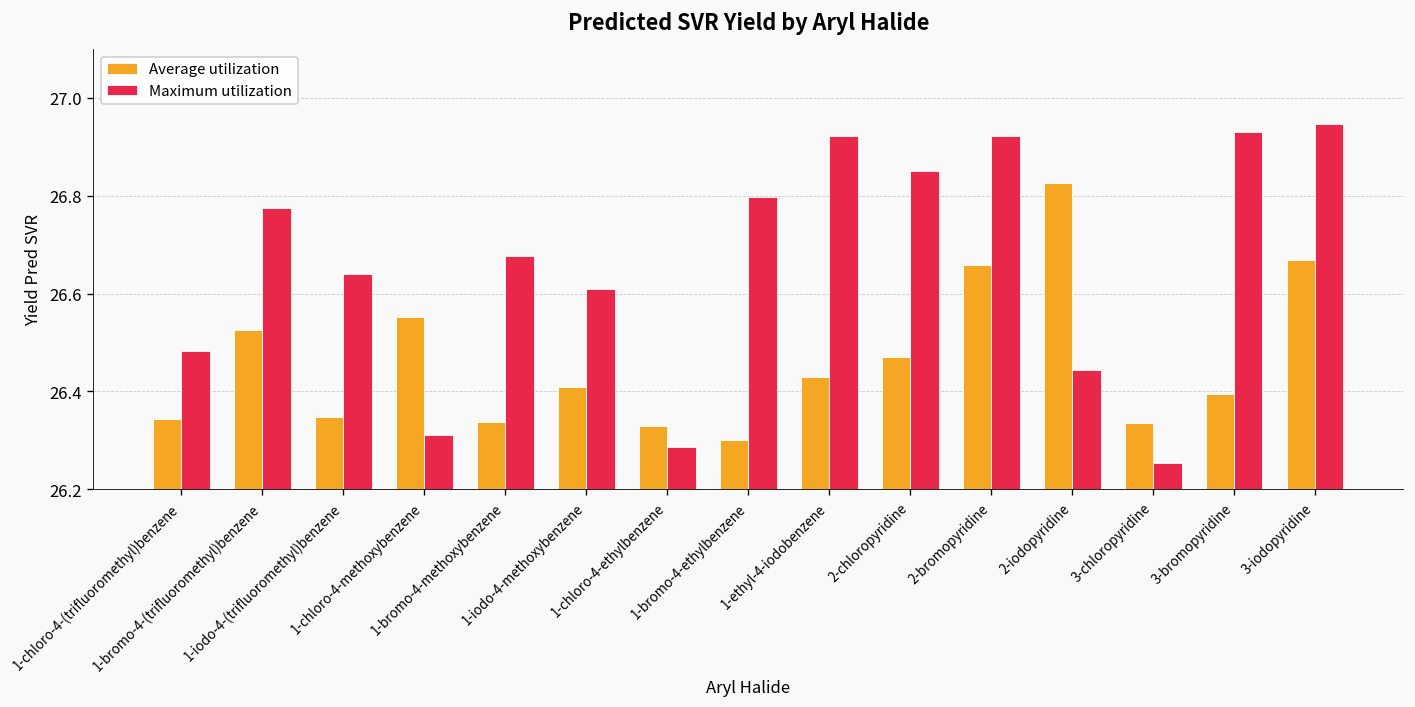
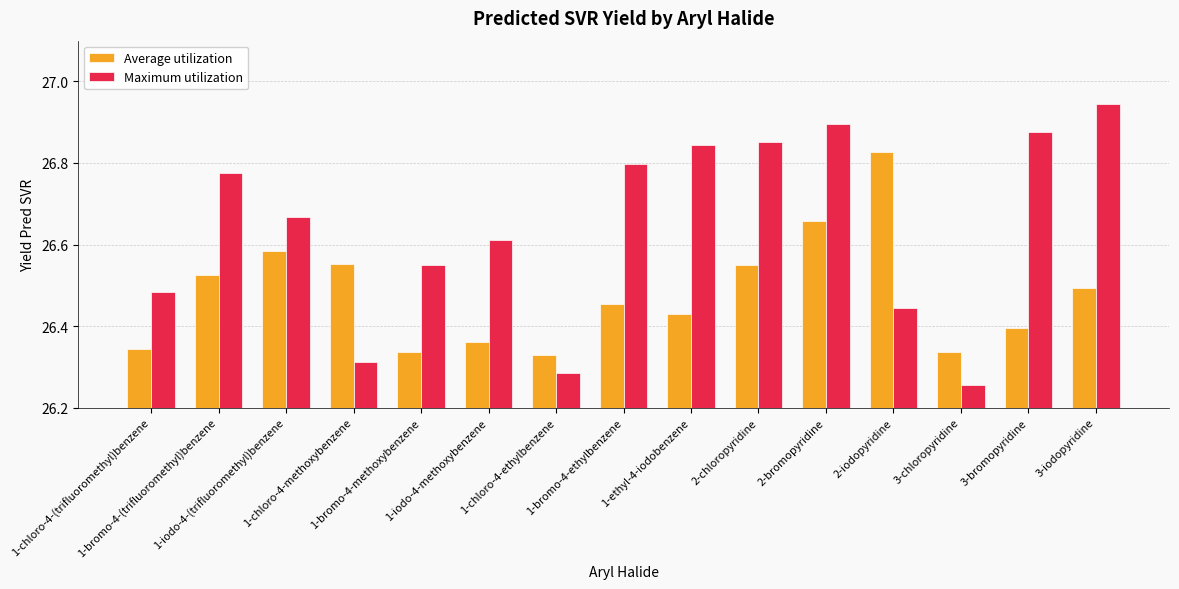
Average utilization, 1-iodo-4-(trifluoromethyl)benzene: 26.35 -> 26.58
Maximum utilization, 1-iodo-4-(trifluoromethyl)benzene: 26.64 -> 26.67
Maximum utilization, 1-bromo-4-methoxybenzene: 26.68 -> 26.55
Average utilization, 1-iodo-4-methoxybenzene: 26.41 -> 26.36
Average utilization, 1-bromo-4-ethylbenzene: 26.30 -> 26.45
Maximum utilization, 1-ethyl-4-iodobenzene: 26.92 -> 26.84
Average utilization, 2-chloropyridine: 26.47 -> 26.55
Maximum utilization, 2-bromopyridine: 26.92 -> 26.90
Maximum utilization, 3-bromopyridine: 26.93 -> 26.88
Average utilization, 3-iodopyridine: 26.67 -> 26.49
